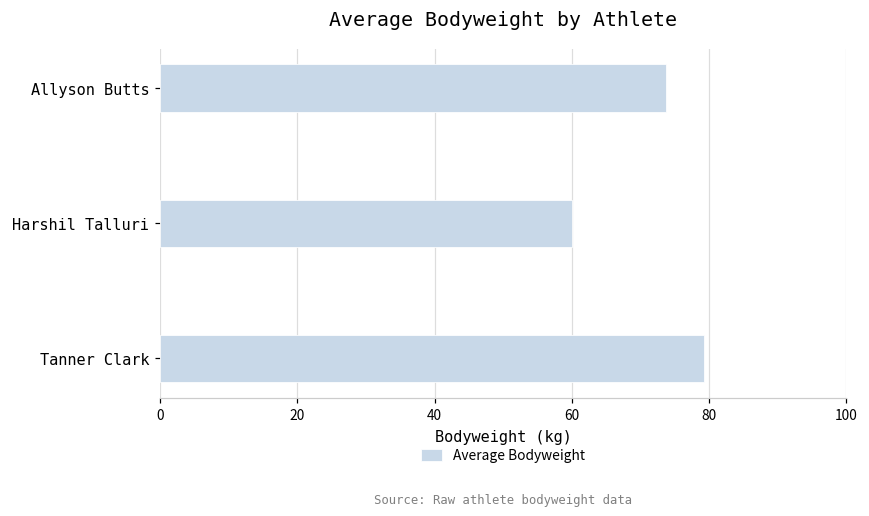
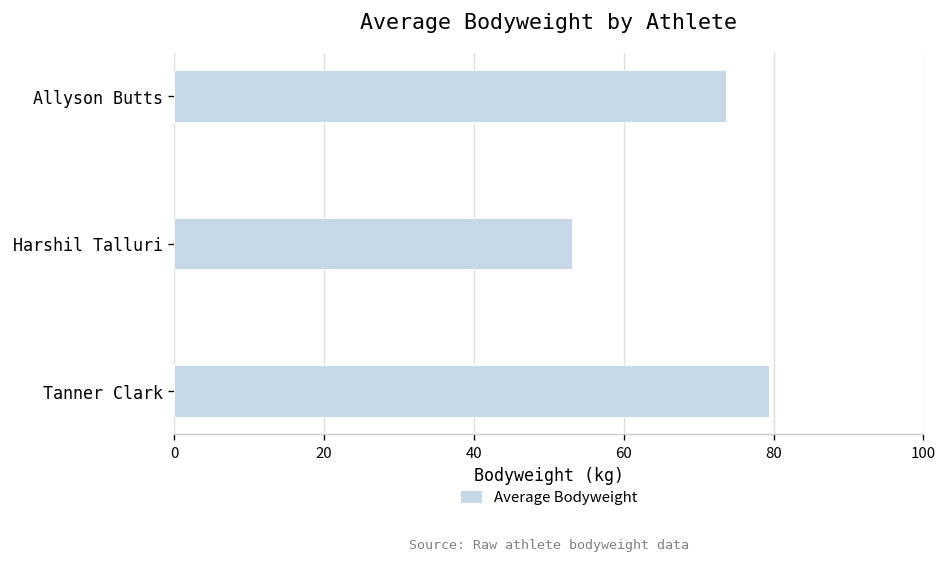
Harshil Talluri: 60 -> 53
